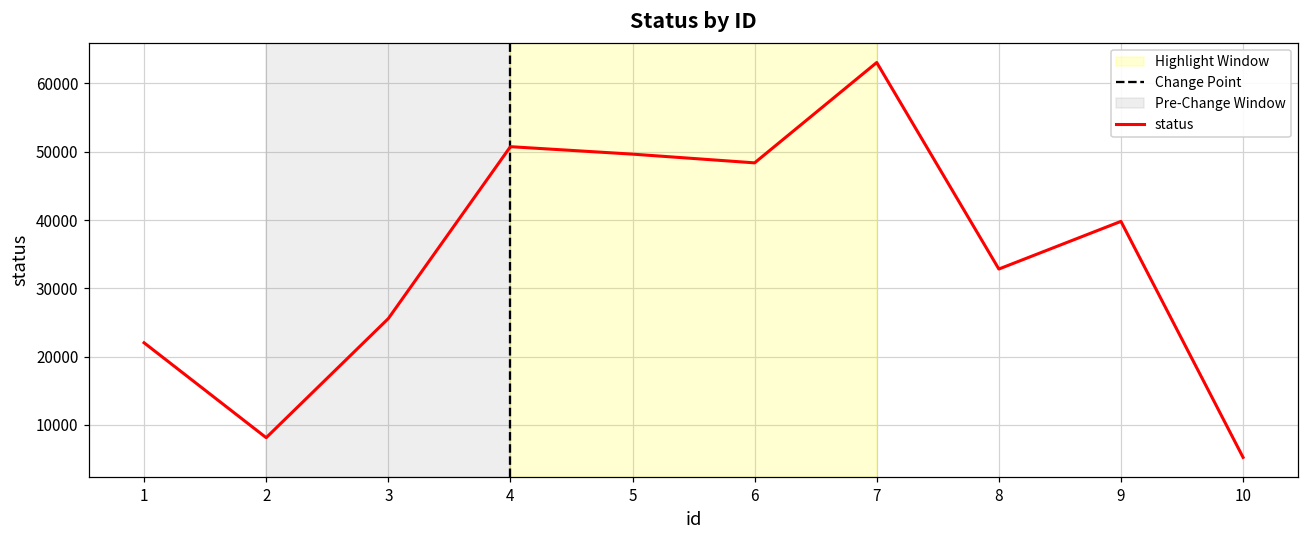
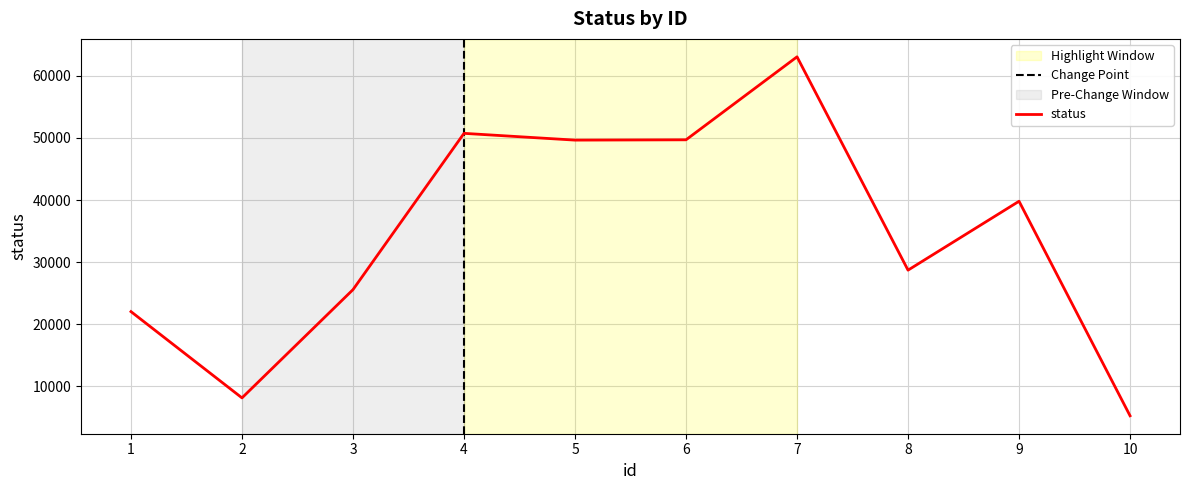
6: 48000 -> 50000
8: 33000 -> 29000
